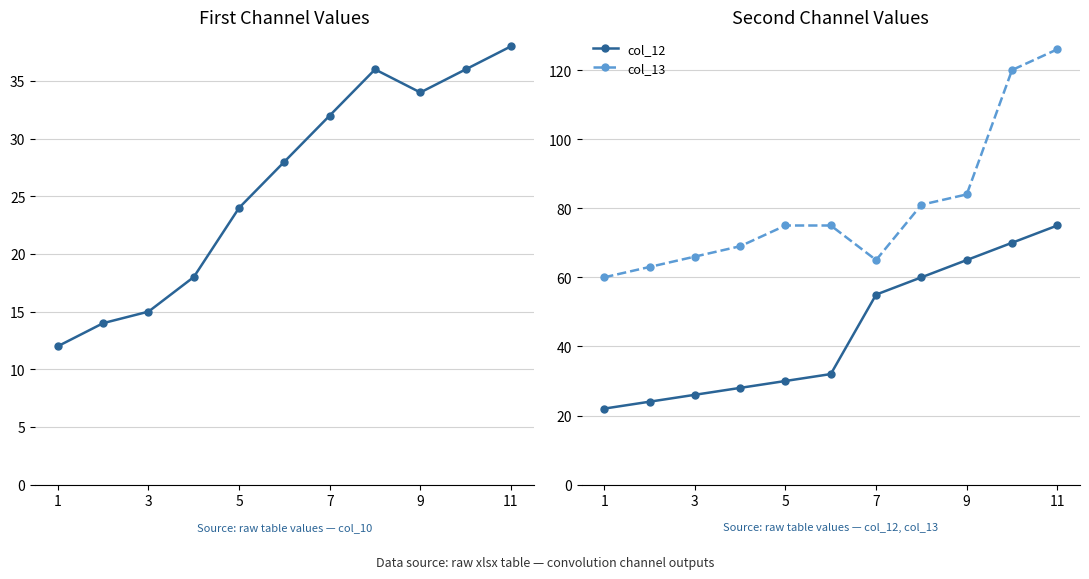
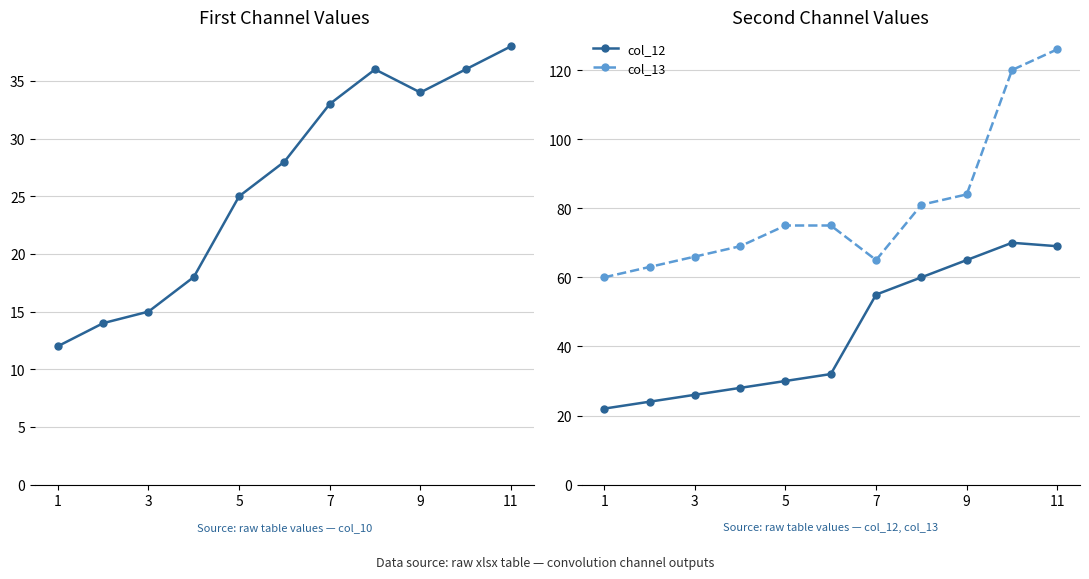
First Channel Values, 5: 24 -> 25
First Channel Values, 7: 32 -> 33
Second Channel Values, col_12, 11: 75 -> 69
